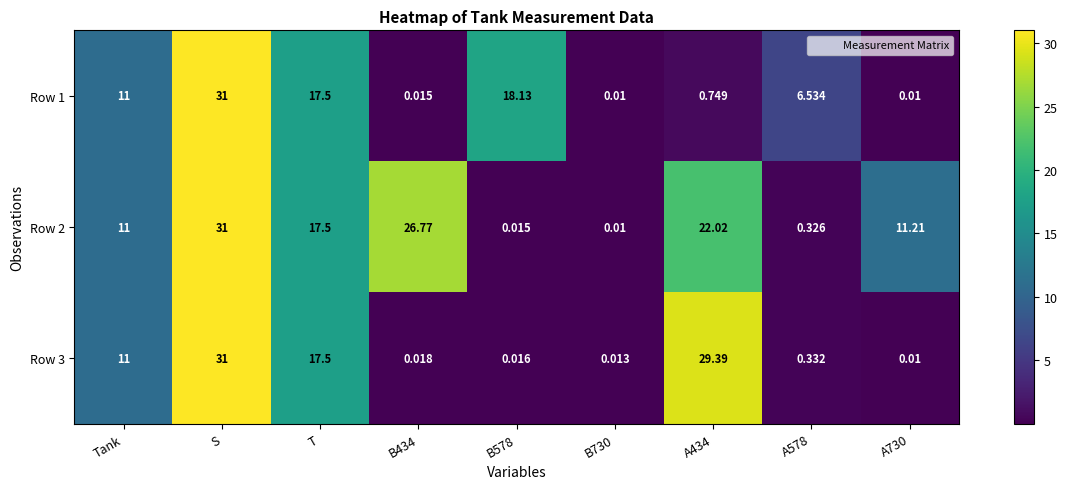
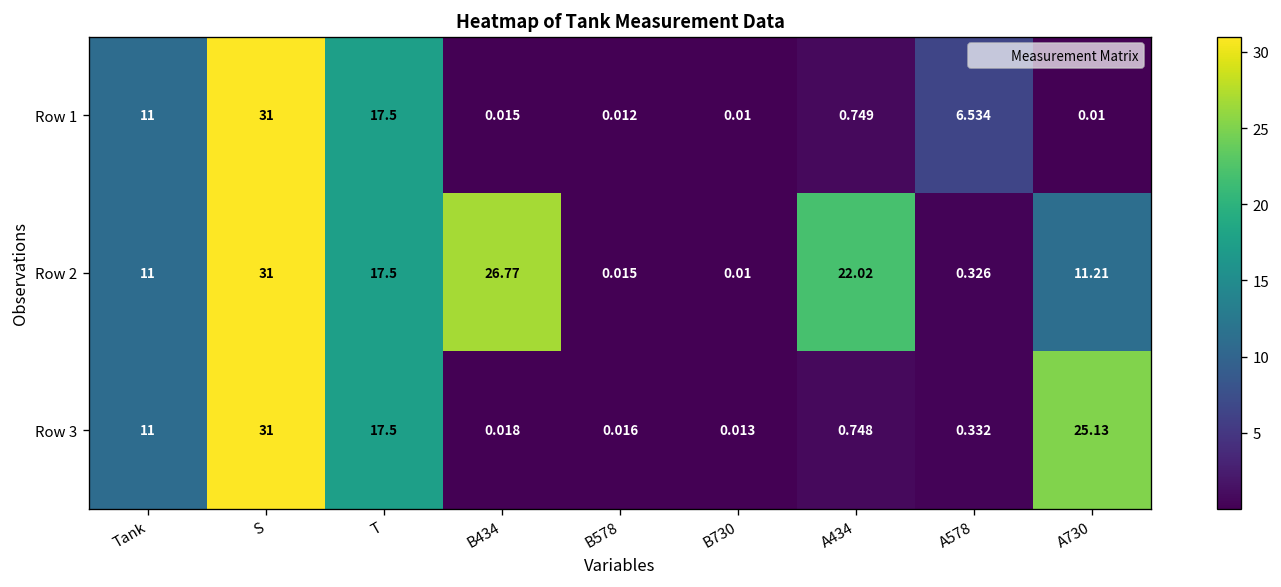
Row 1, B578: 18.13 -> 0.012
Row 3, A434: 29.39 -> 0.748
Row 3, A730: 0.01 -> 25.13
